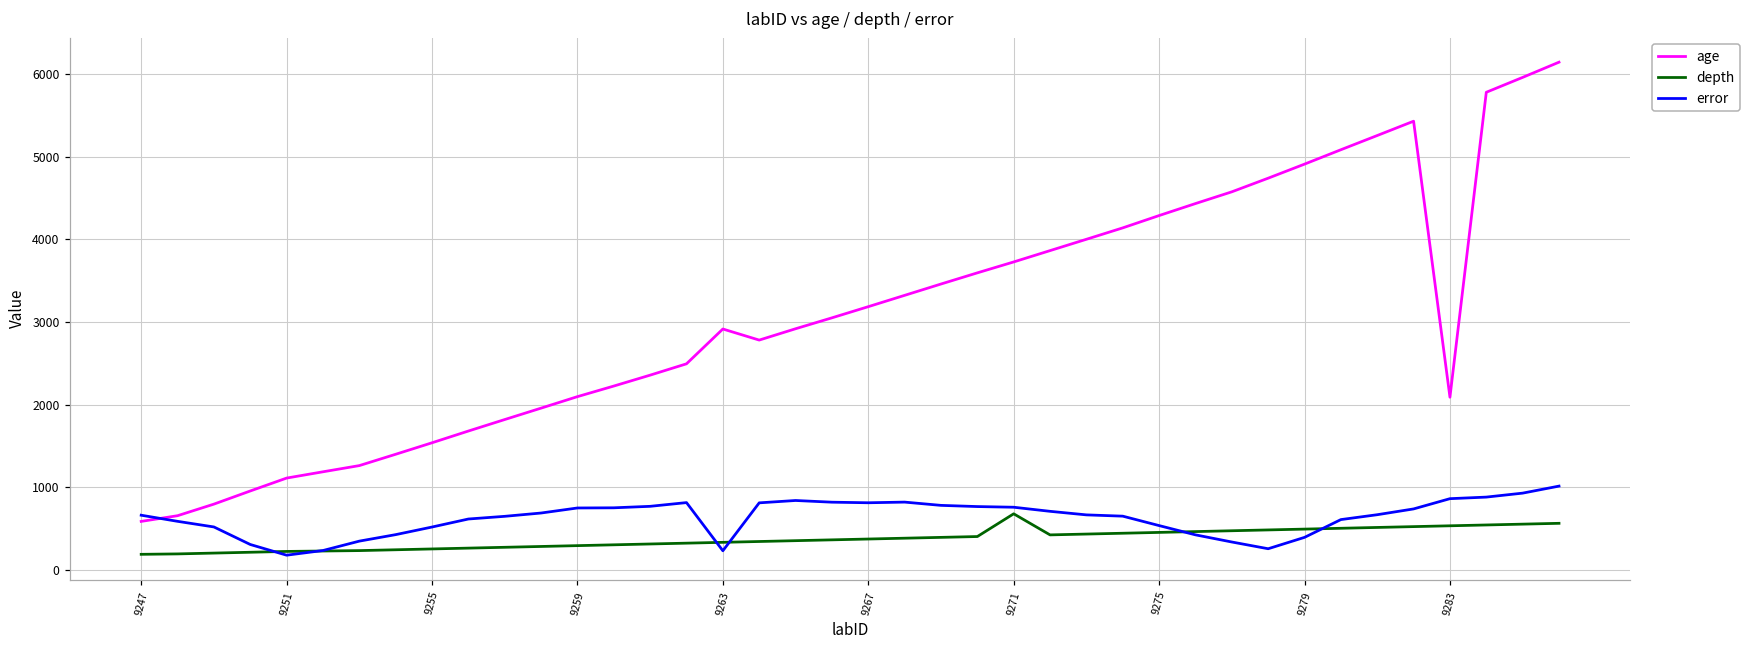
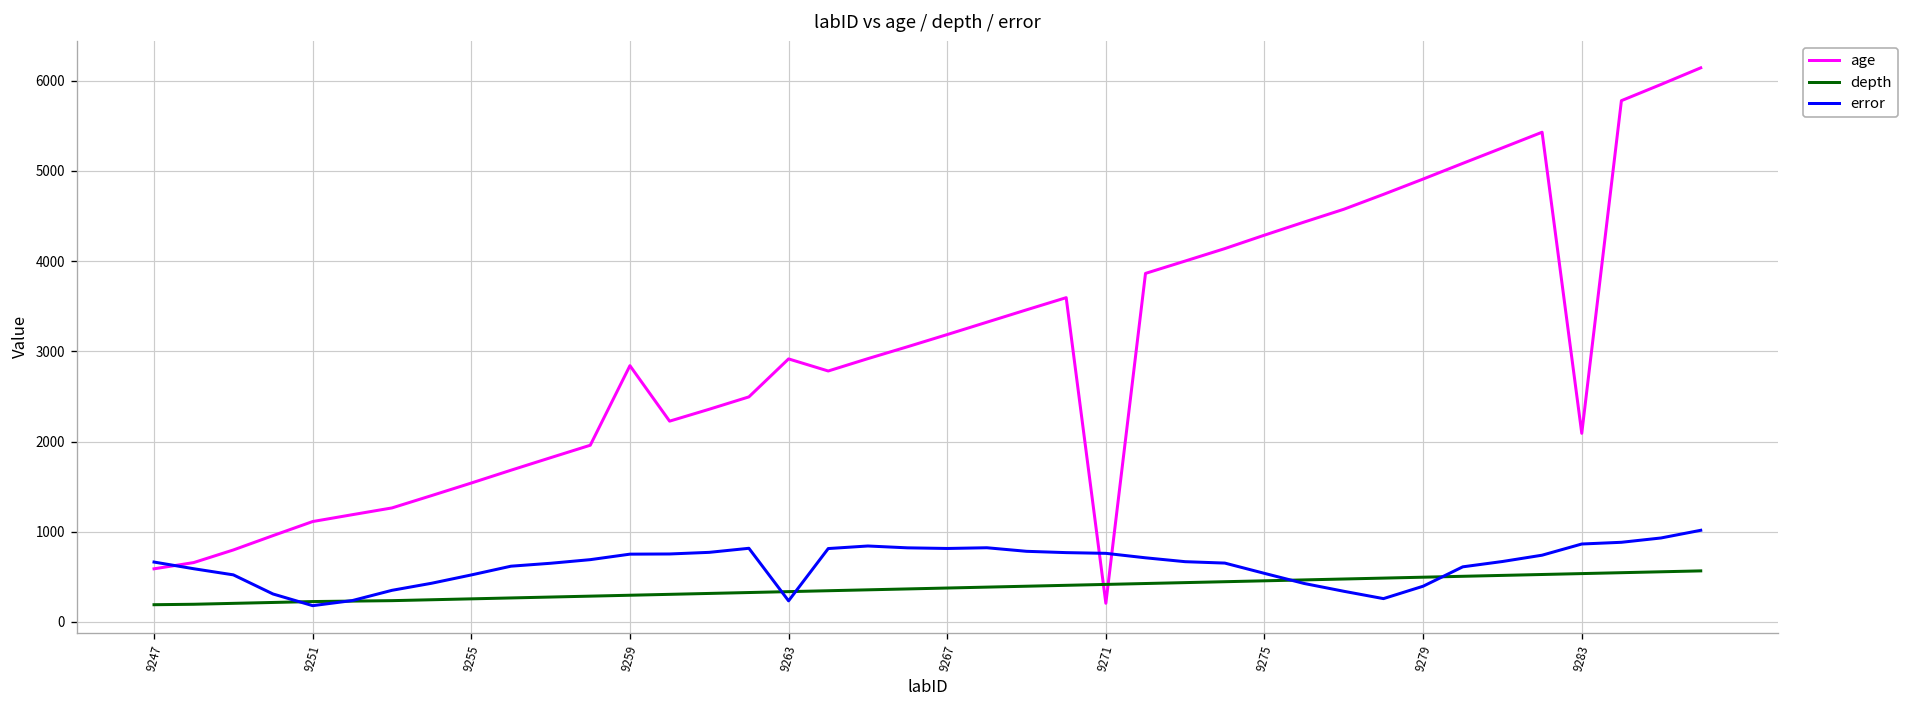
age, 9259: 2100 -> 2800
age, 9271: 3700 -> 200
depth, 9271: 700 -> 400
